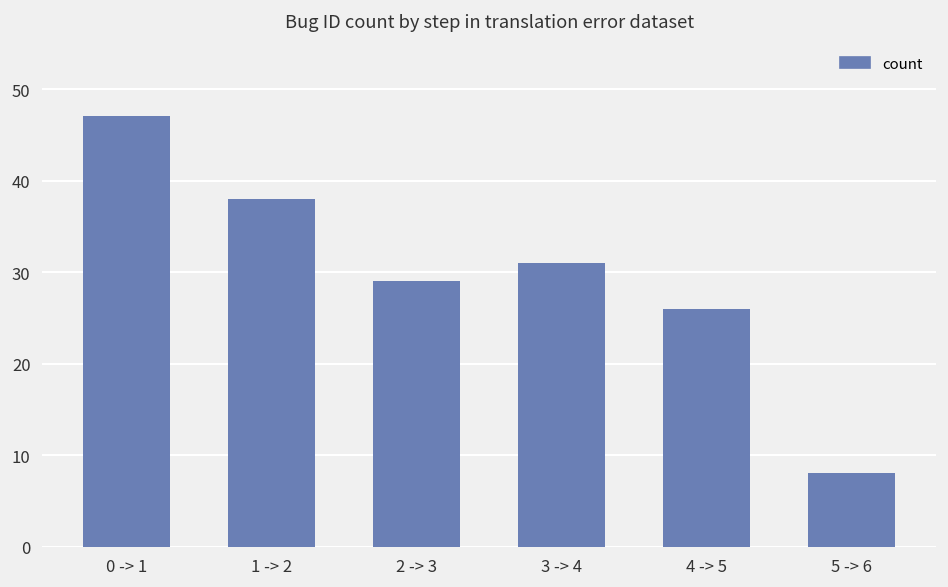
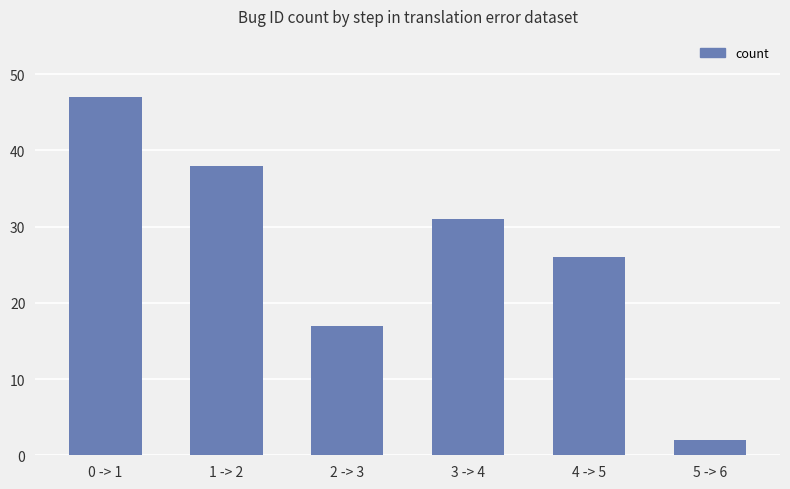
2 -> 3: 29 -> 17
5 -> 6: 8 -> 2
